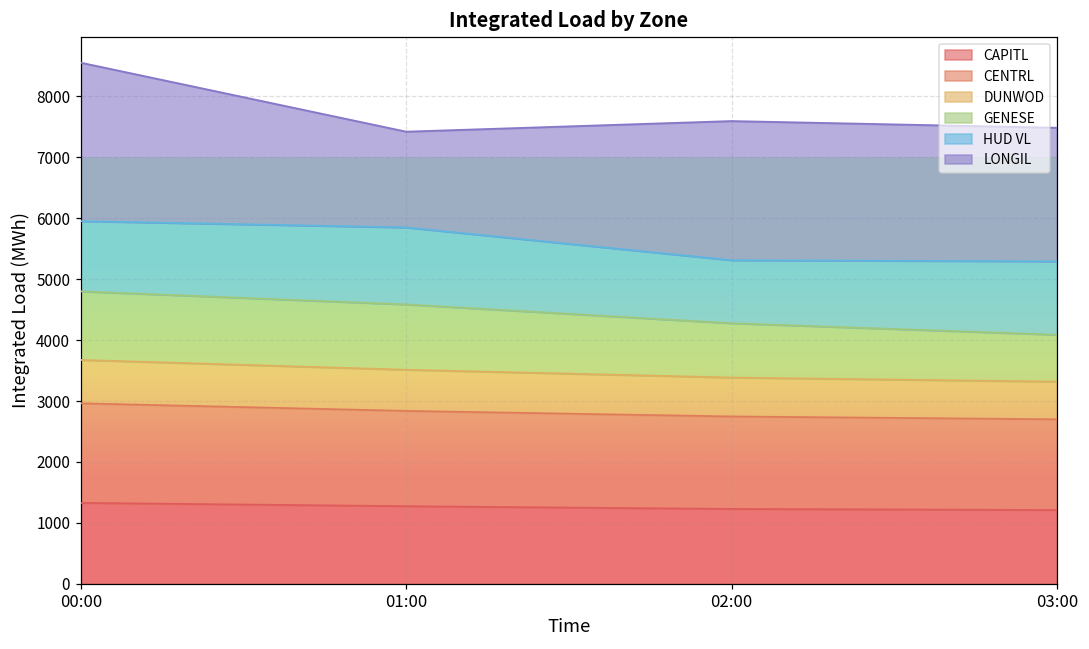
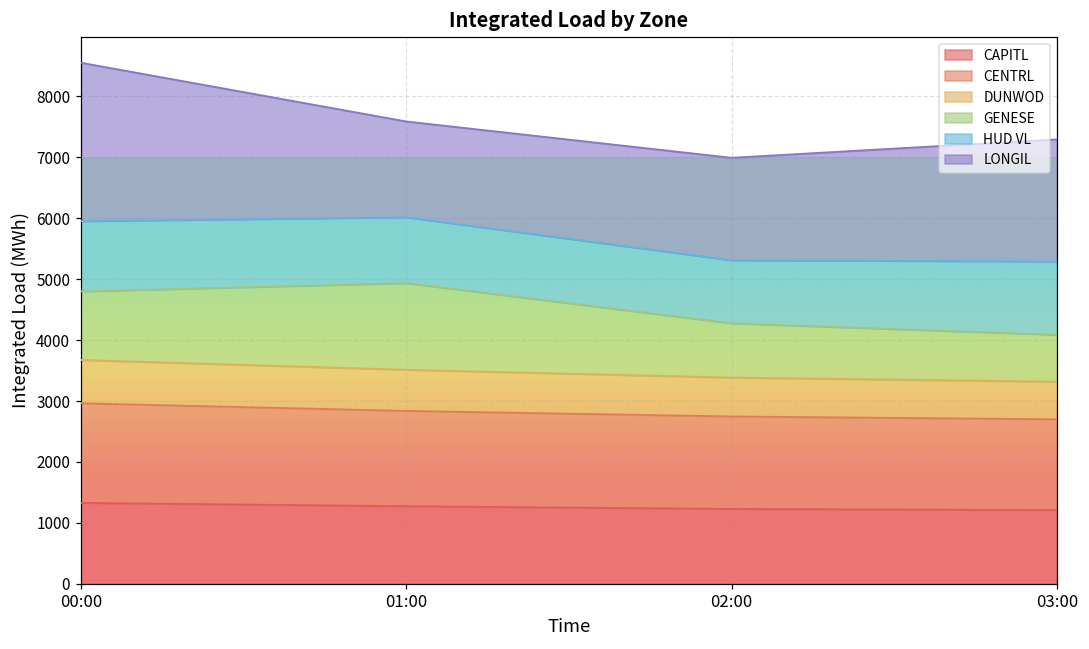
GENESE, 01:00: 1100 -> 1400
HUD VL, 01:00: 1300 -> 1100
LONGIL, 02:00: 2300 -> 1700
LONGIL, 03:00: 2200 -> 2000
